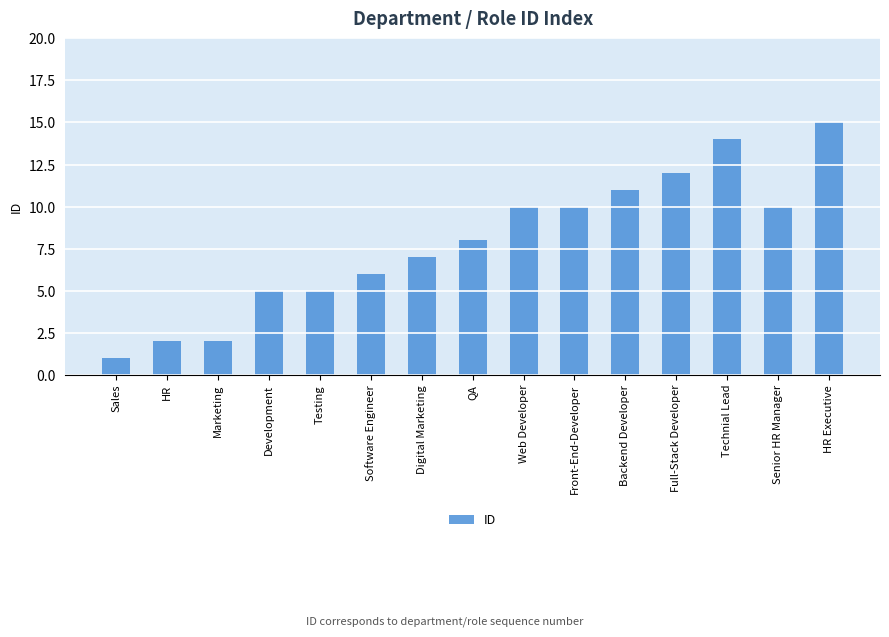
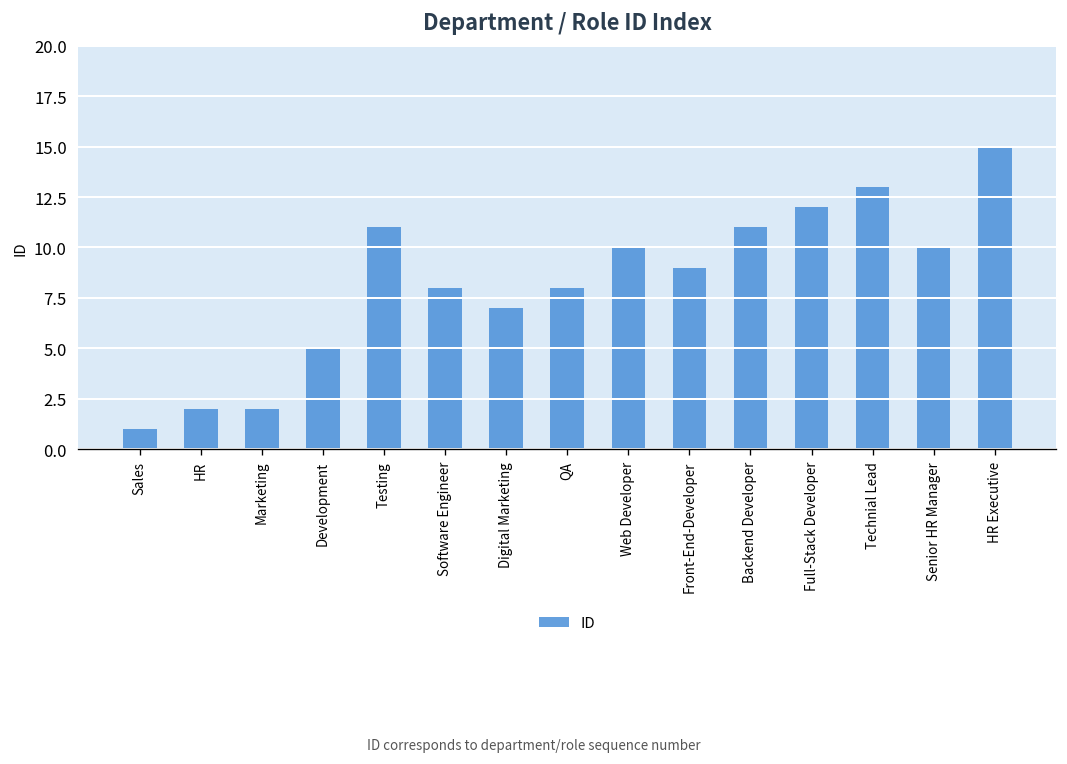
Testing: 5 -> 11
Software Engineer: 6 -> 8
Front-End-Developer: 10 -> 9
Technial Lead: 14 -> 13
